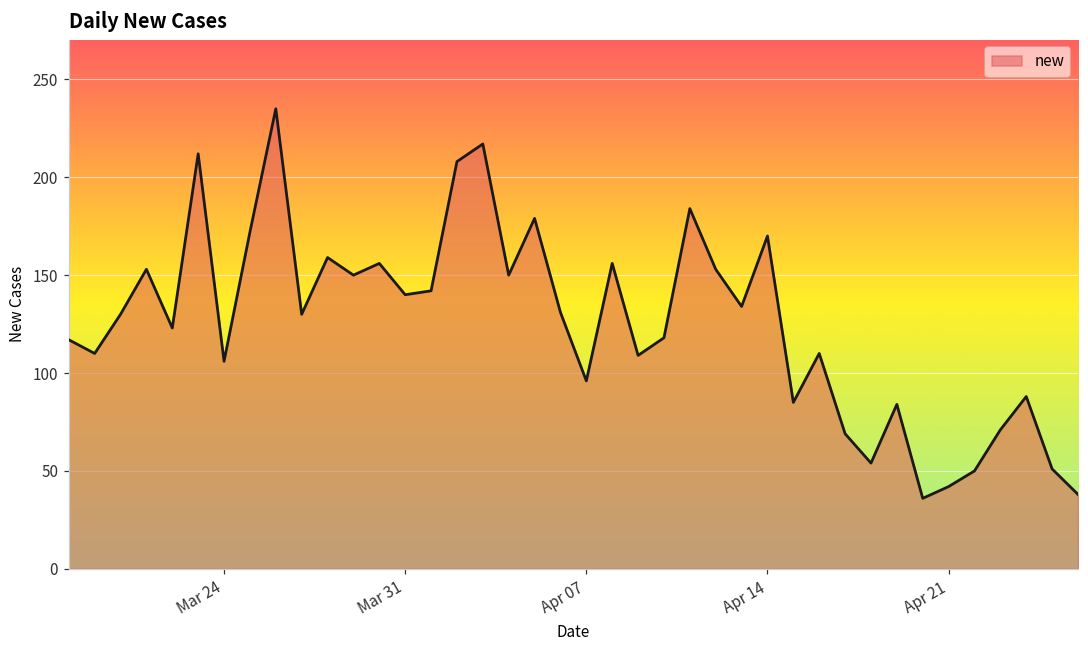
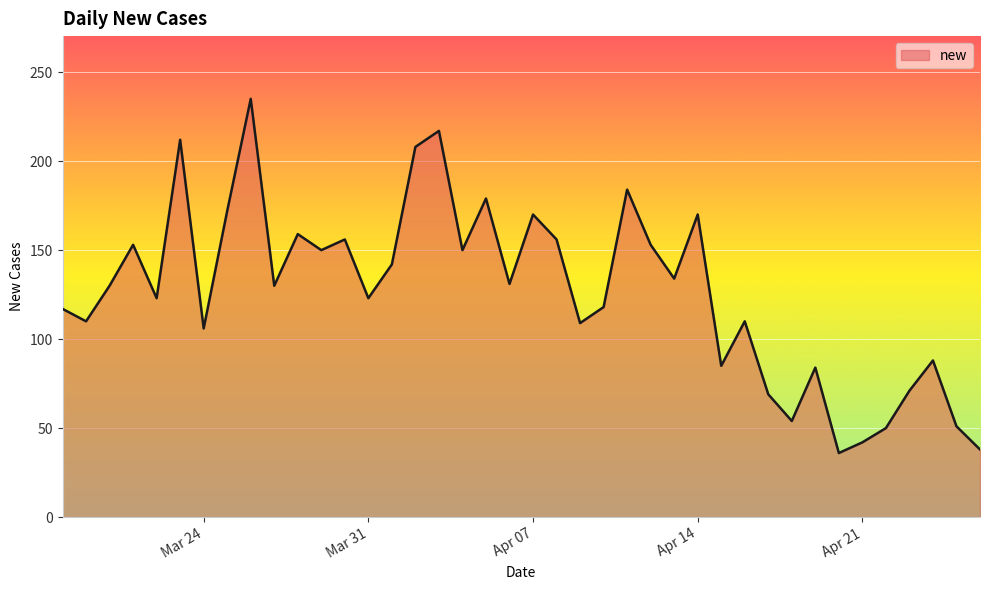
Mar 31: 140 -> 123
Apr 07: 96 -> 170
